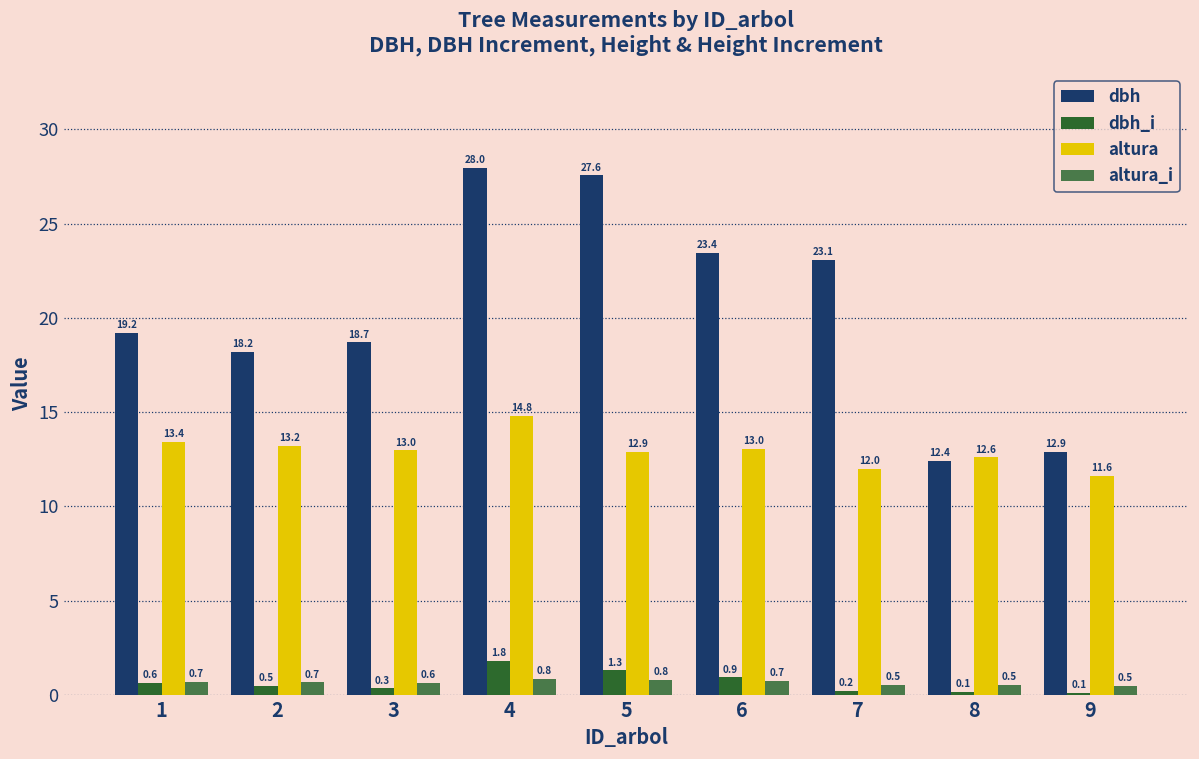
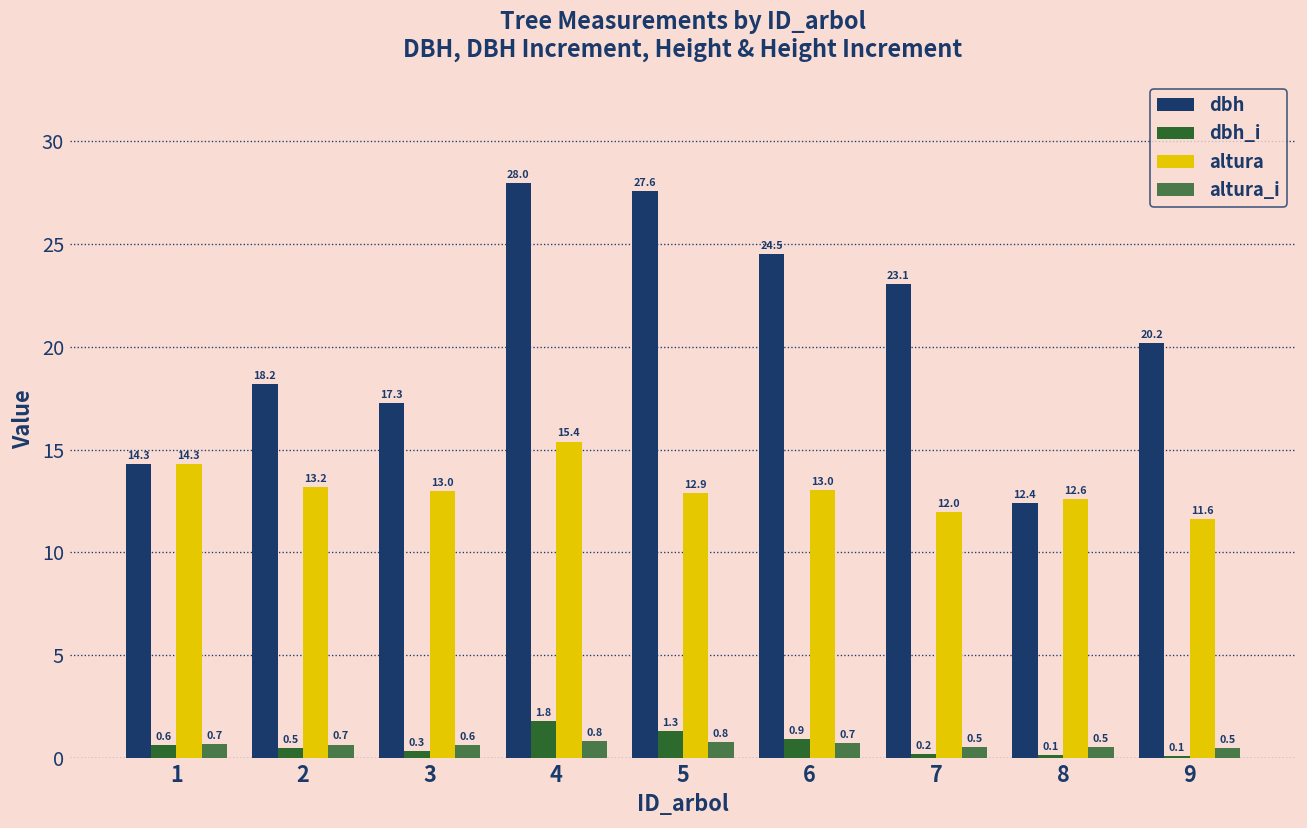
dbh, 1: 19.2 -> 14.3
altura, 1: 13.4 -> 14.3
dbh, 3: 18.7 -> 17.3
altura, 4: 14.8 -> 15.4
dbh, 6: 23.4 -> 24.5
dbh, 9: 12.9 -> 20.2
